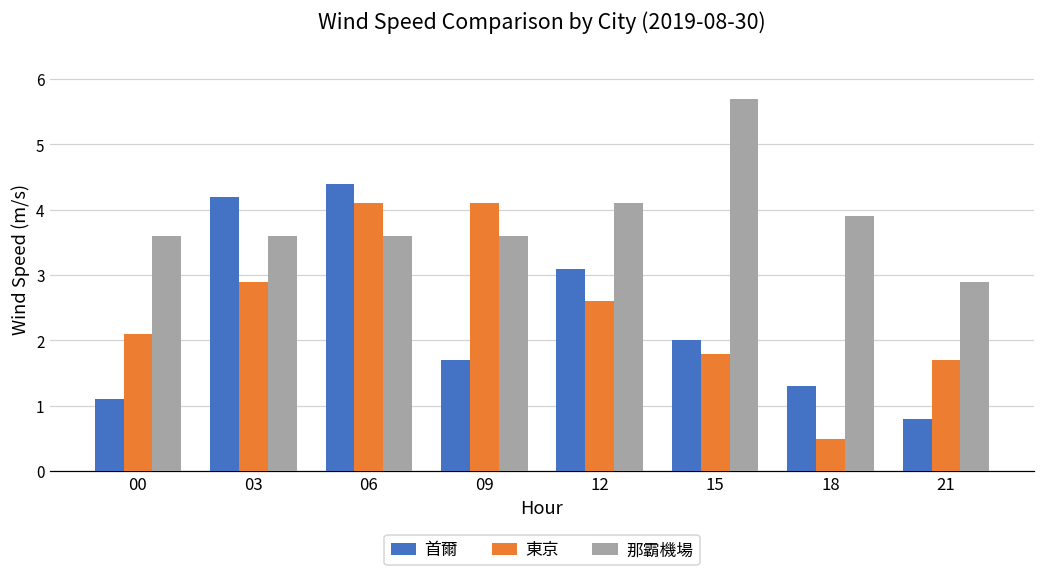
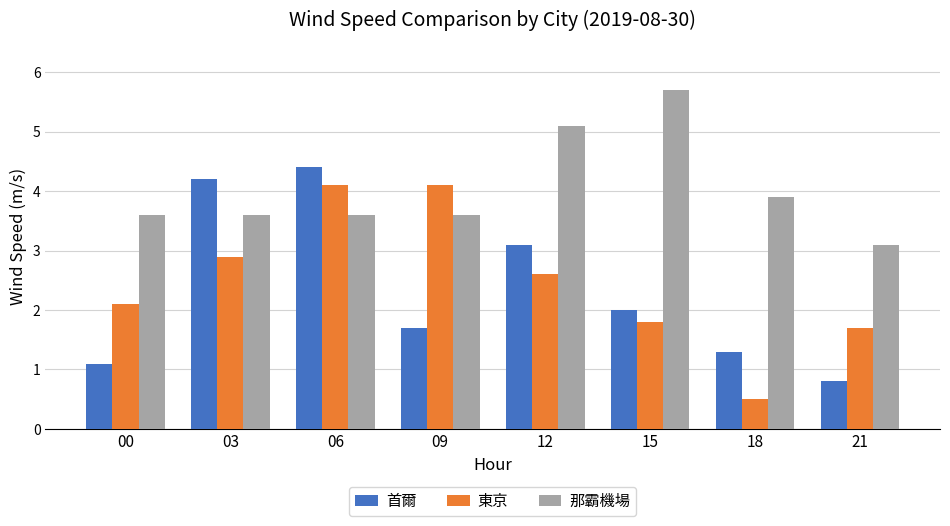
那霸機場, 12: 4.1 -> 5.1
那霸機場, 21: 2.9 -> 3.1
